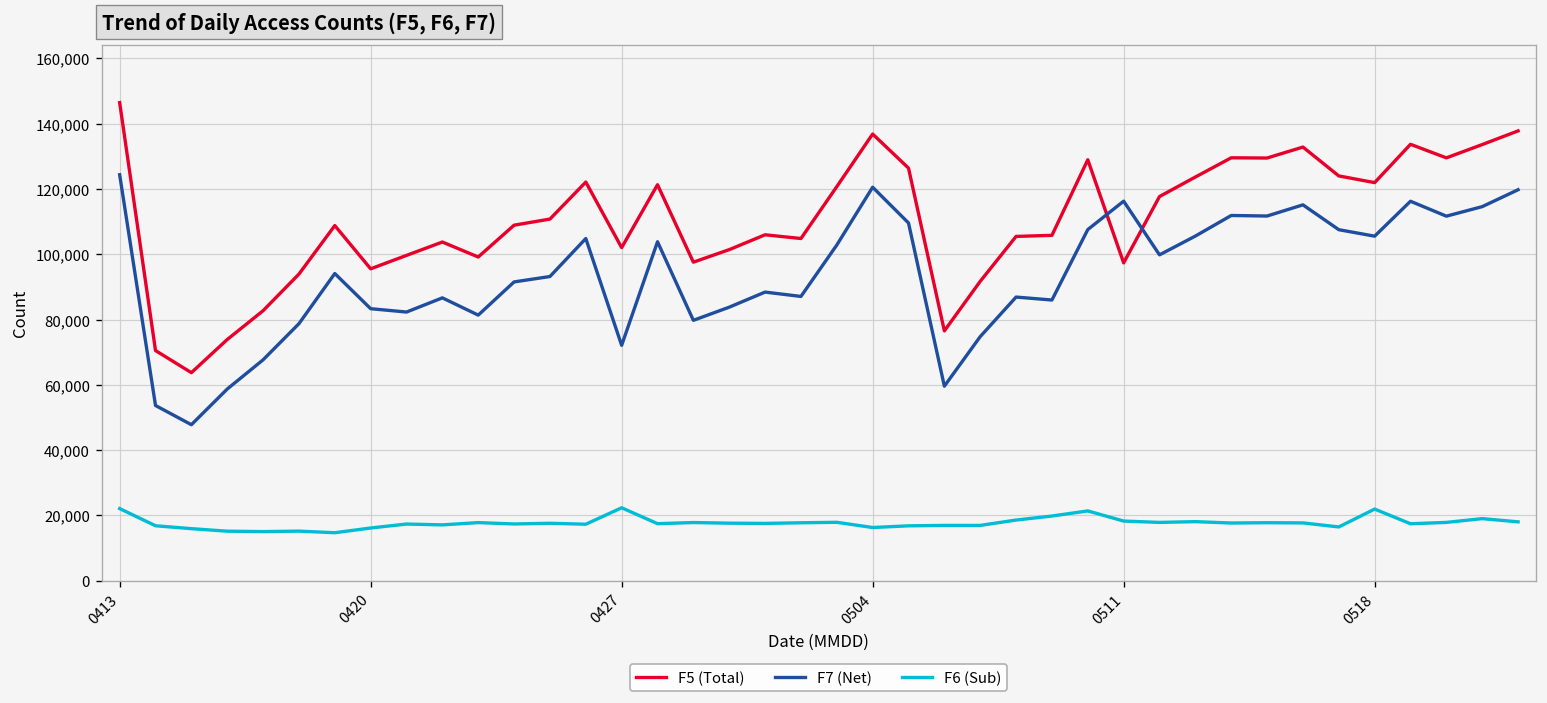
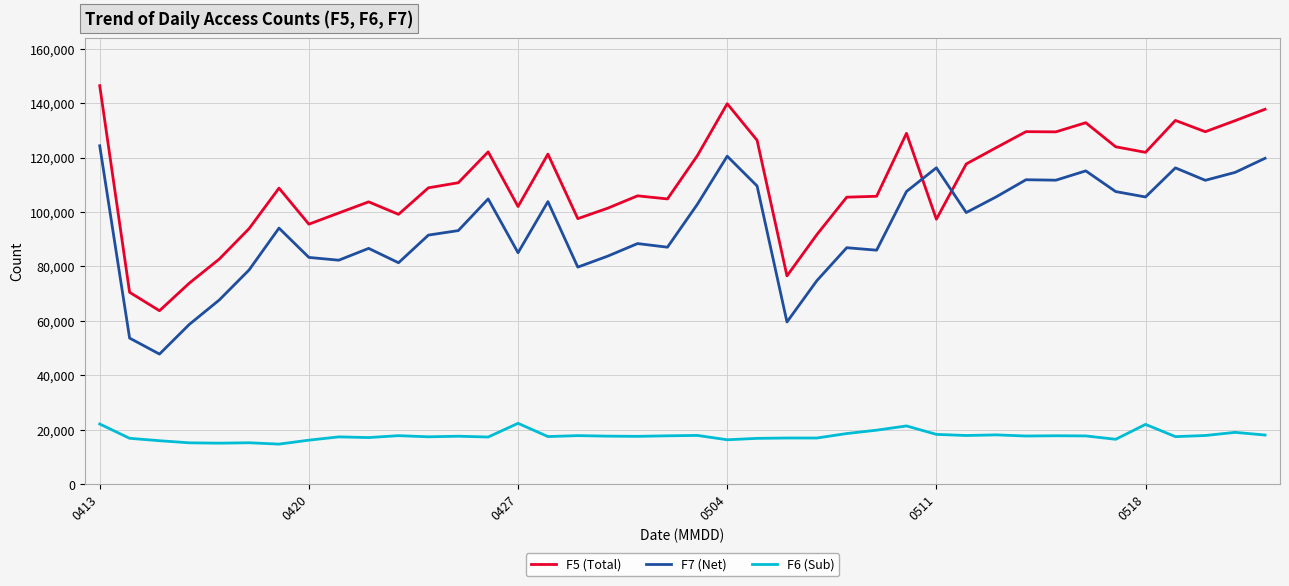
F7 (Net), 0427: 72,000 -> 85,000
F5 (Total), 0504: 137,000 -> 140,000
